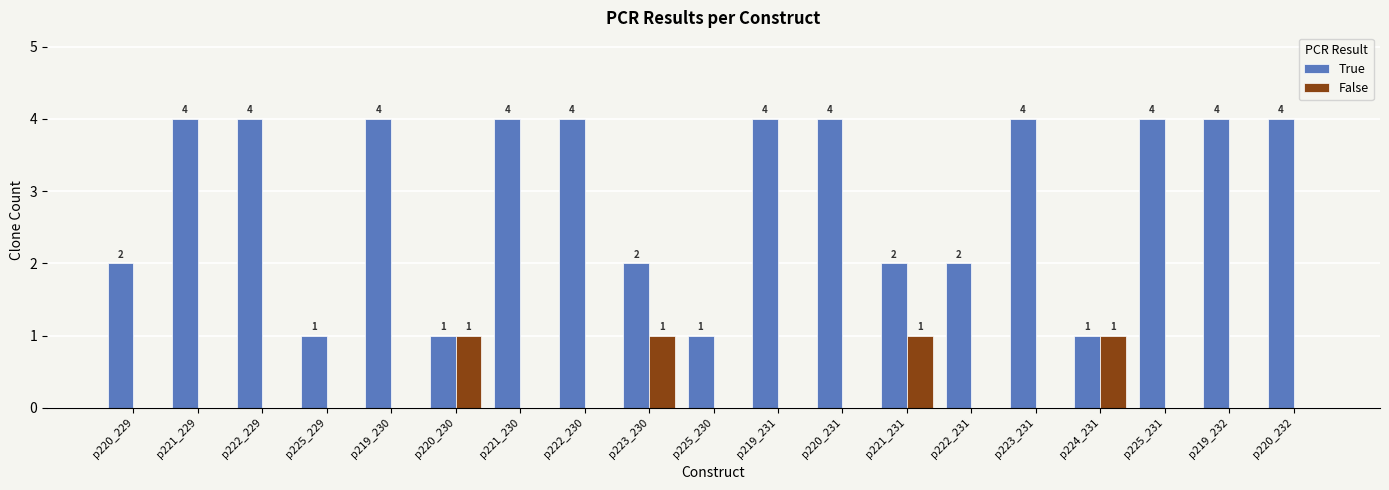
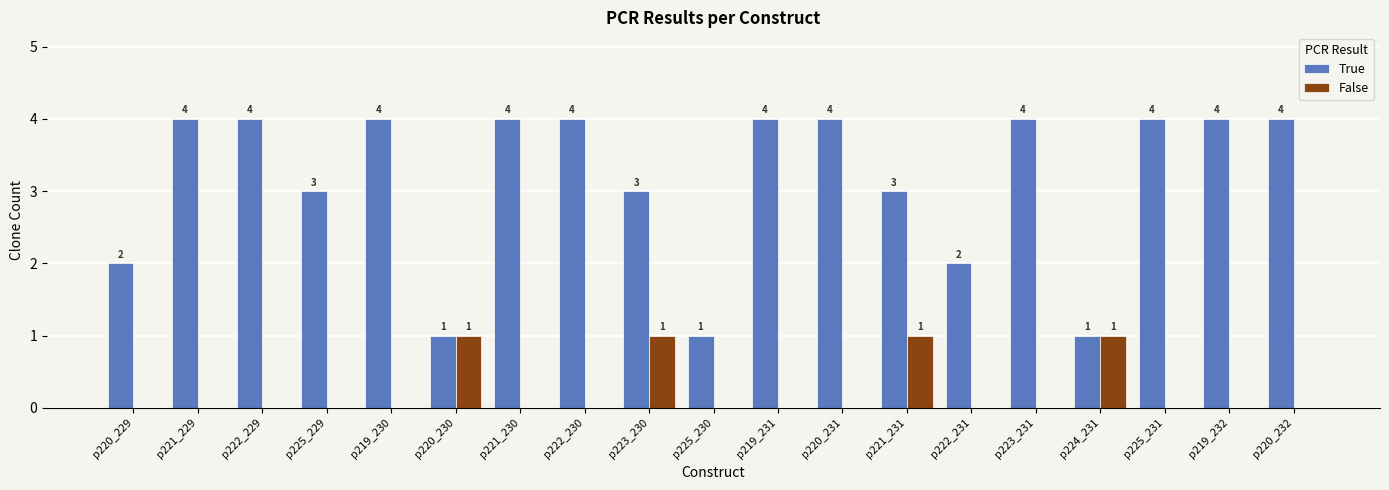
True, p225_229: 1 -> 3
True, p223_230: 2 -> 3
True, p221_231: 2 -> 3
